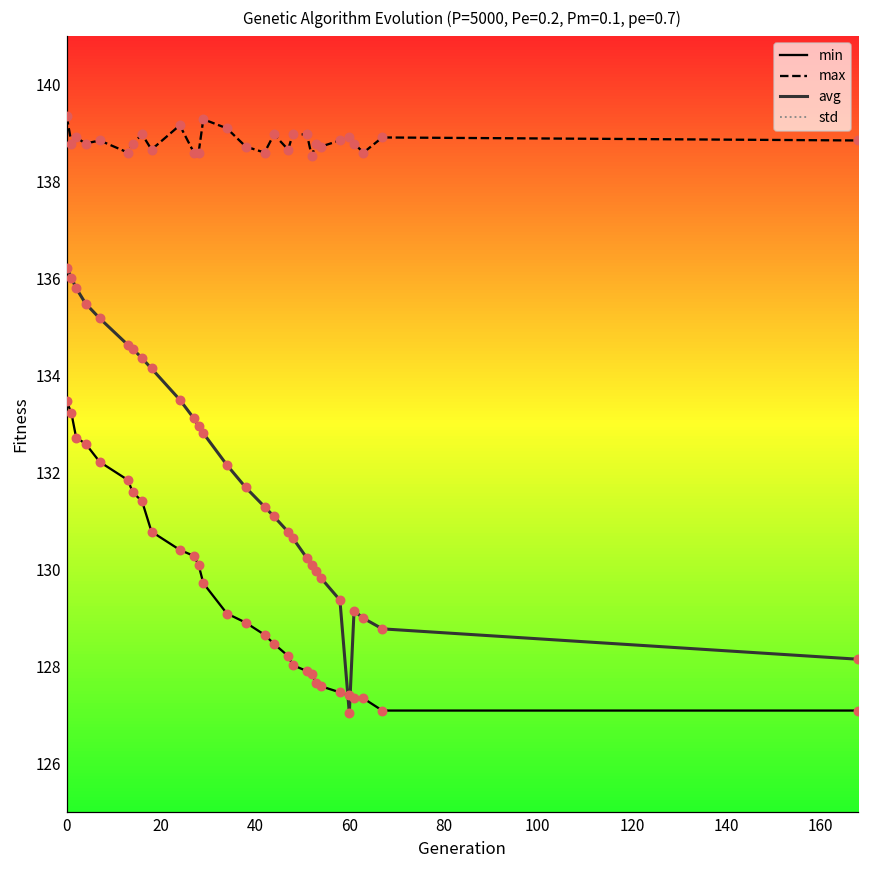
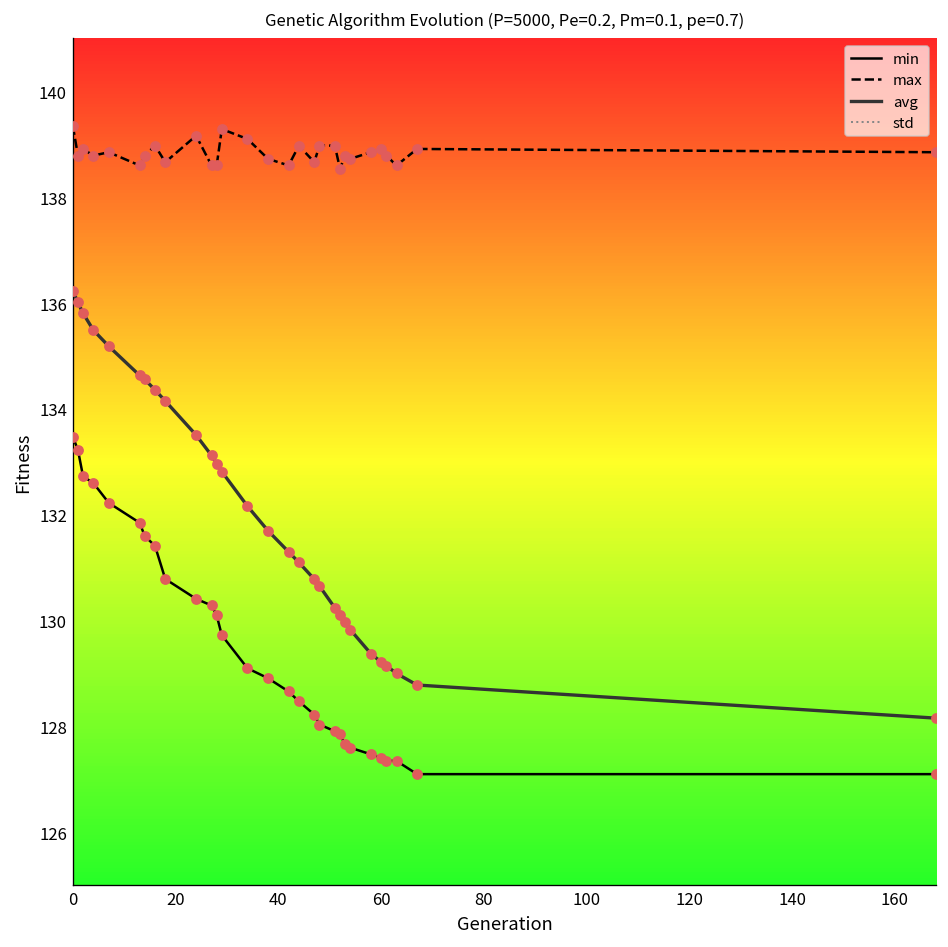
avg, 60: 127.0 -> 129.2
